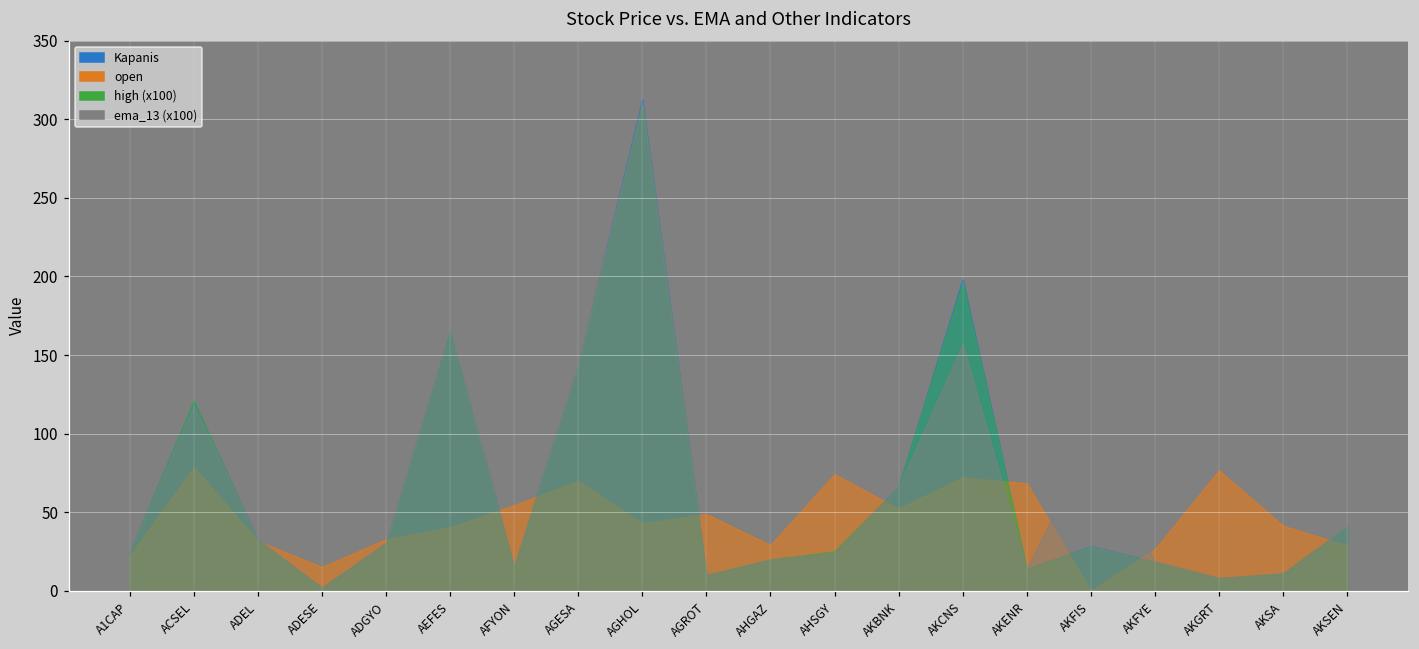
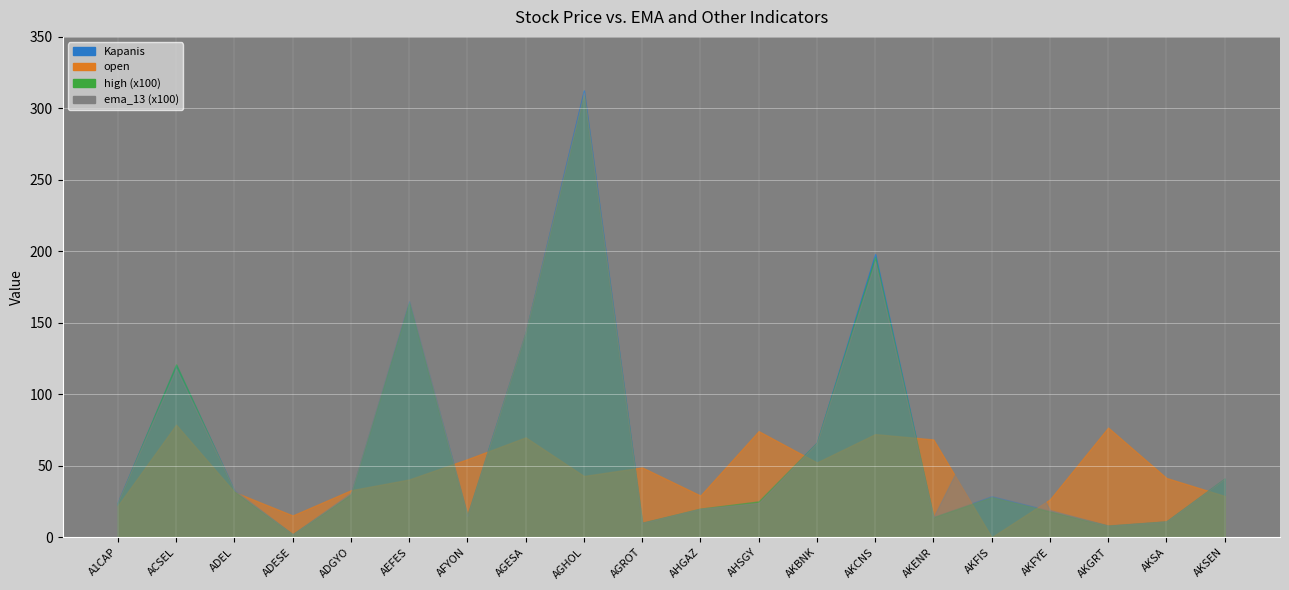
ema_13 (x100), AKCNS: 157 -> 193
